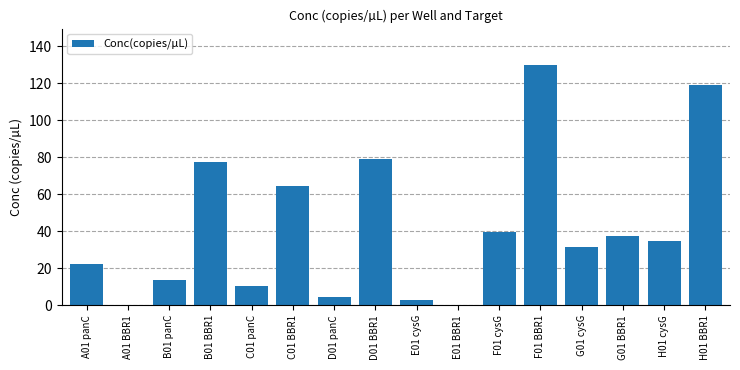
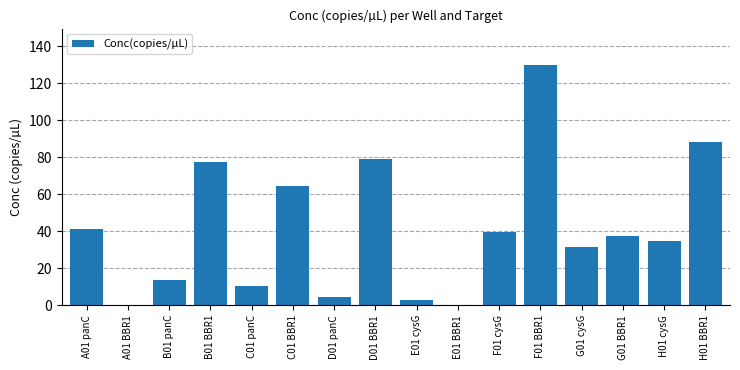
A01 panC: 22 -> 41
H01 BBR1: 119 -> 88
